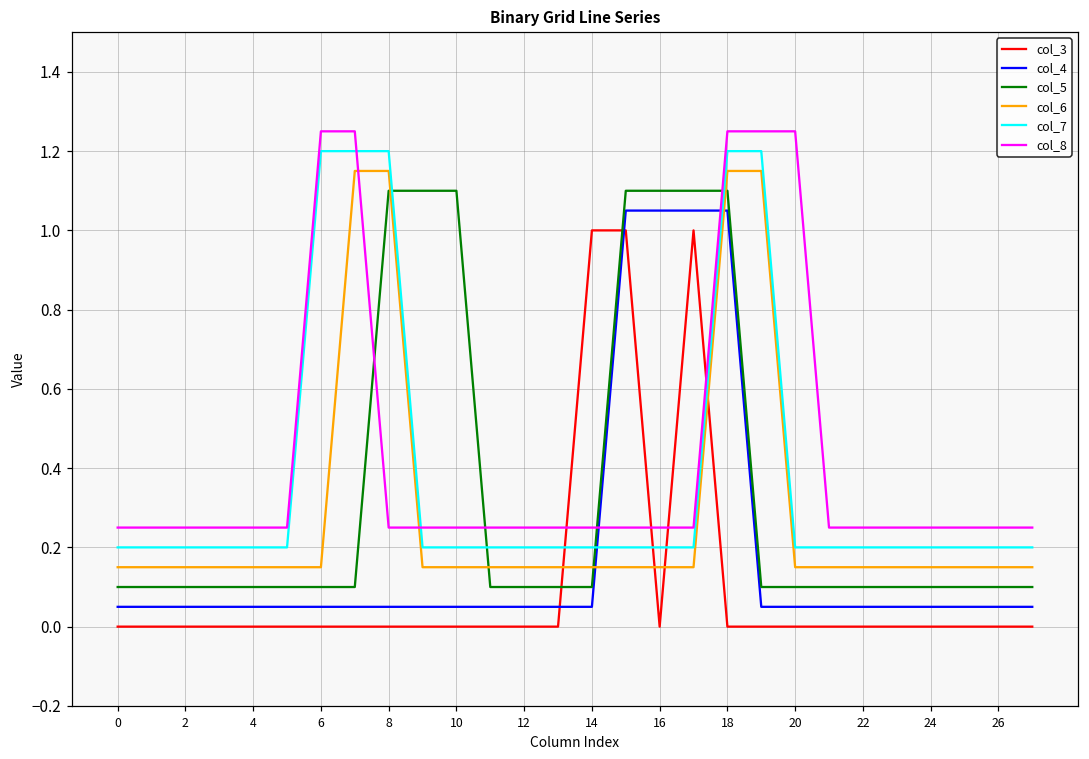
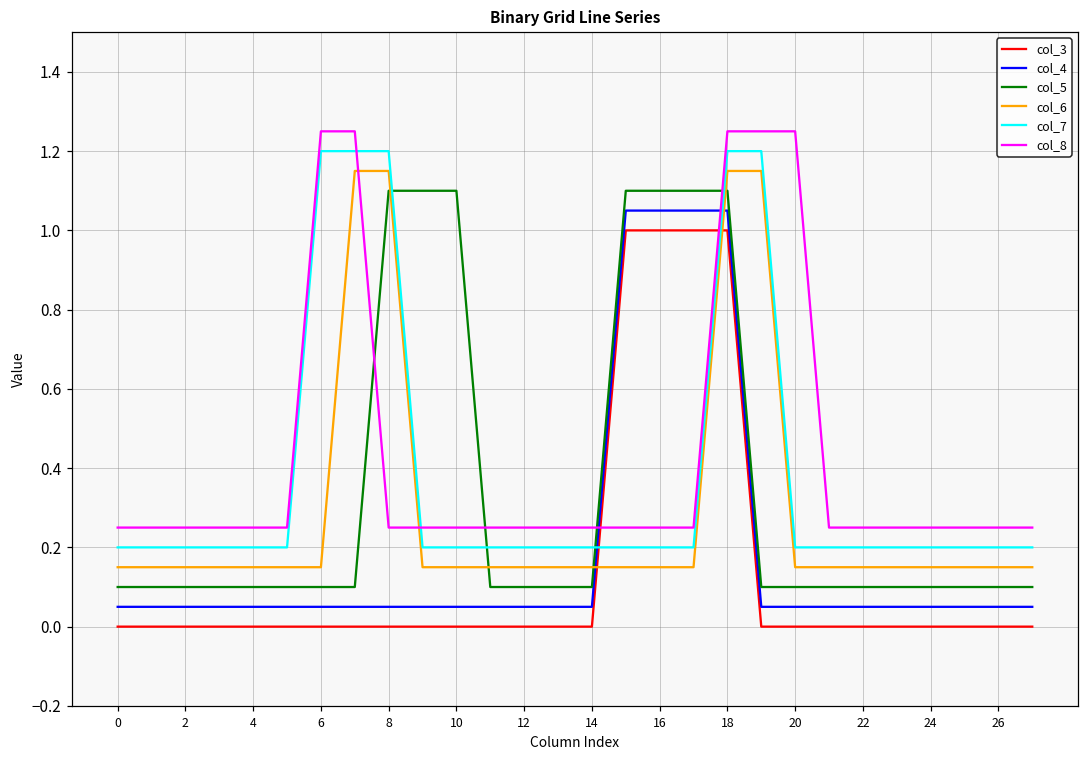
col_3, 14: 1 -> 0
col_3, 16: 0 -> 1
col_3, 18: 0 -> 1
